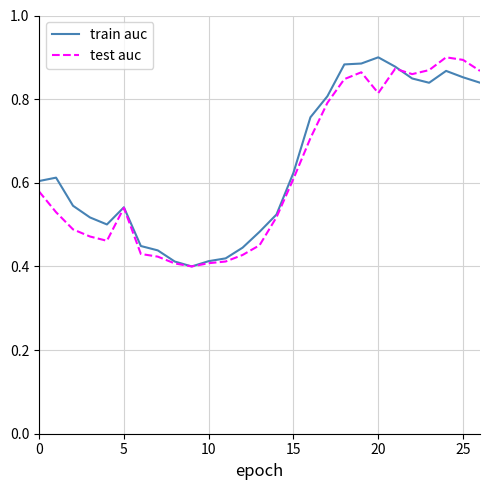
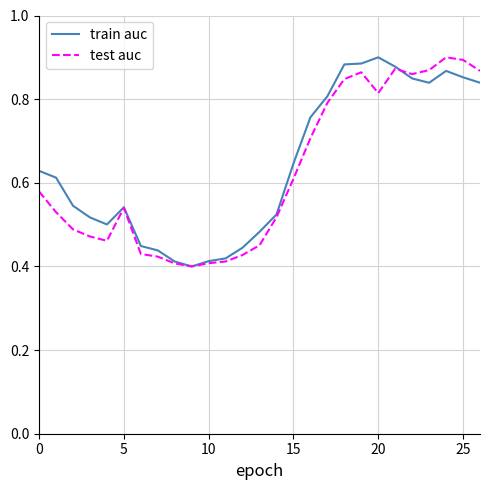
train auc, 0: 0.60 -> 0.63
train auc, 15: 0.62 -> 0.65
